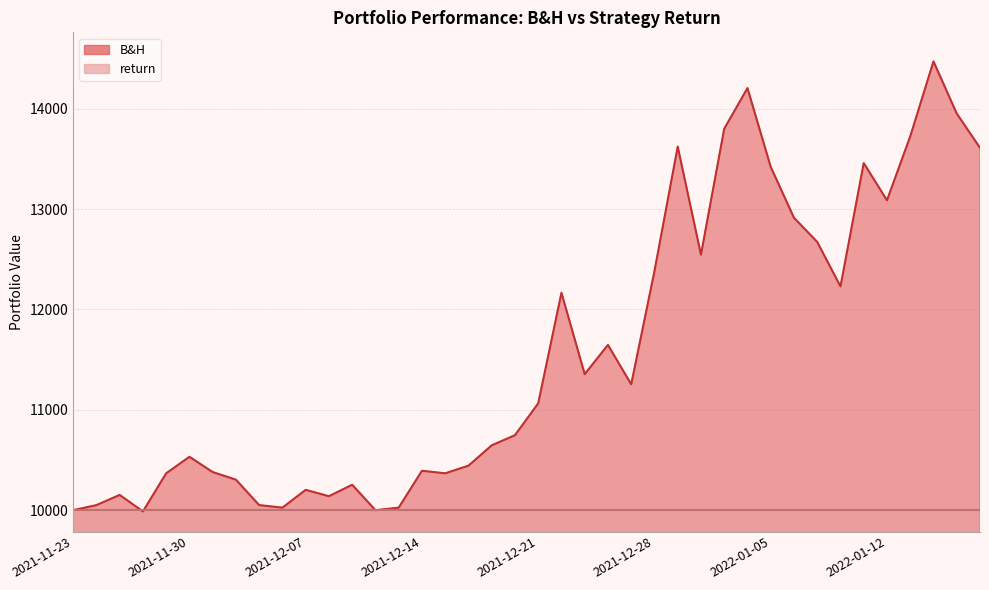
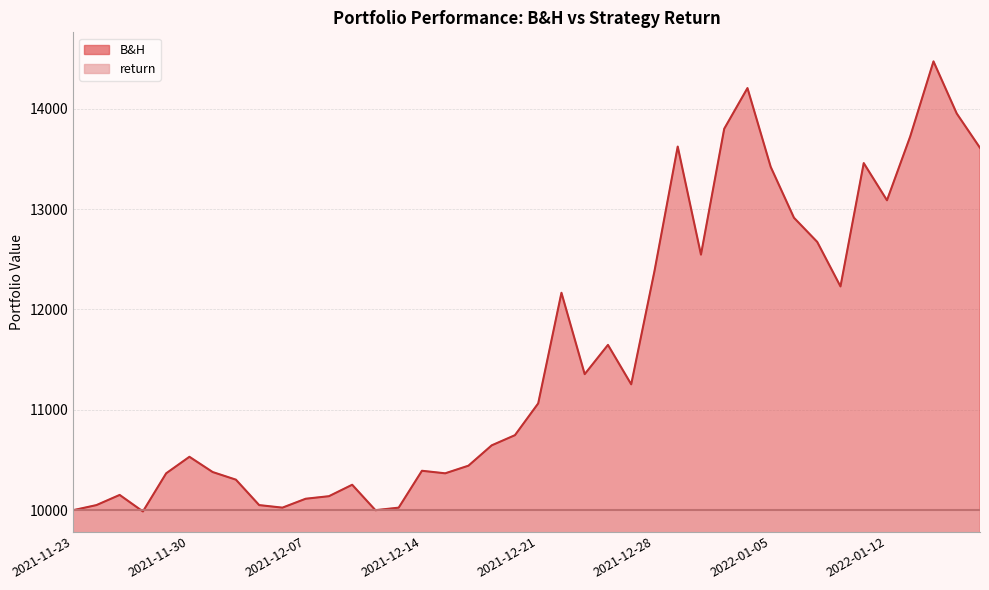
B&H, 2021-12-07: 10200 -> 10110
